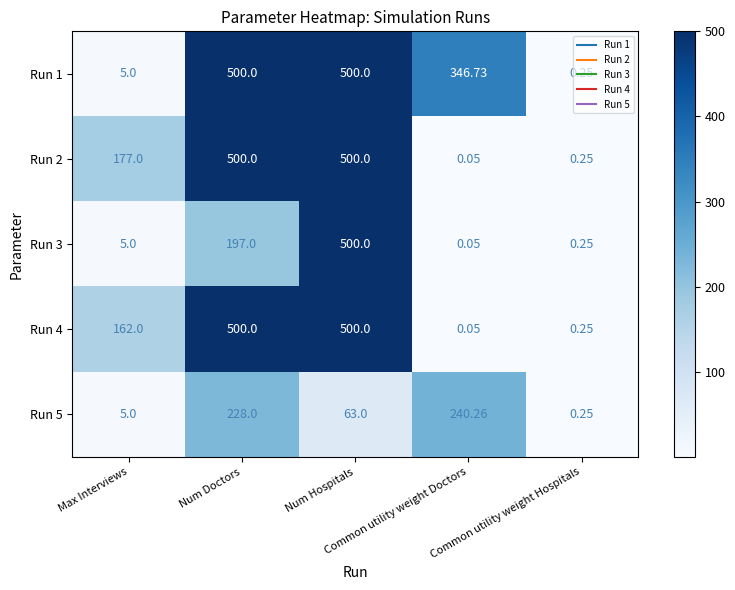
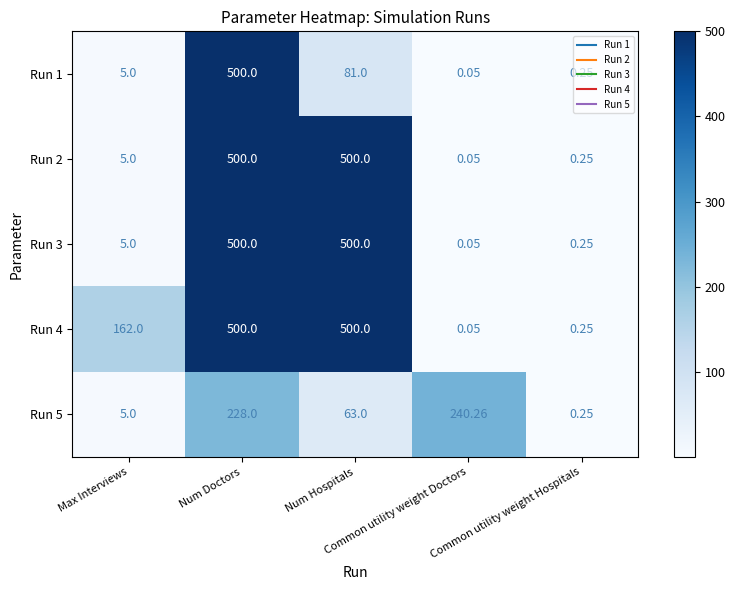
Run 1, Num Hospitals: 500.0 -> 81.0
Run 1, Common utility weight Doctors: 346.73 -> 0.05
Run 2, Max Interviews: 177.0 -> 5.0
Run 3, Num Doctors: 197.0 -> 500.0
